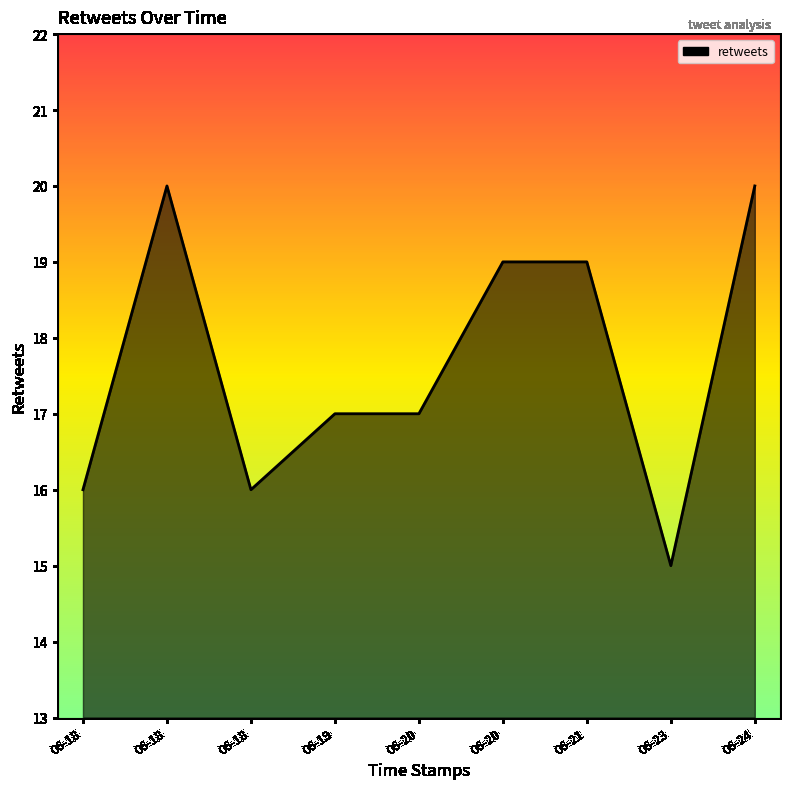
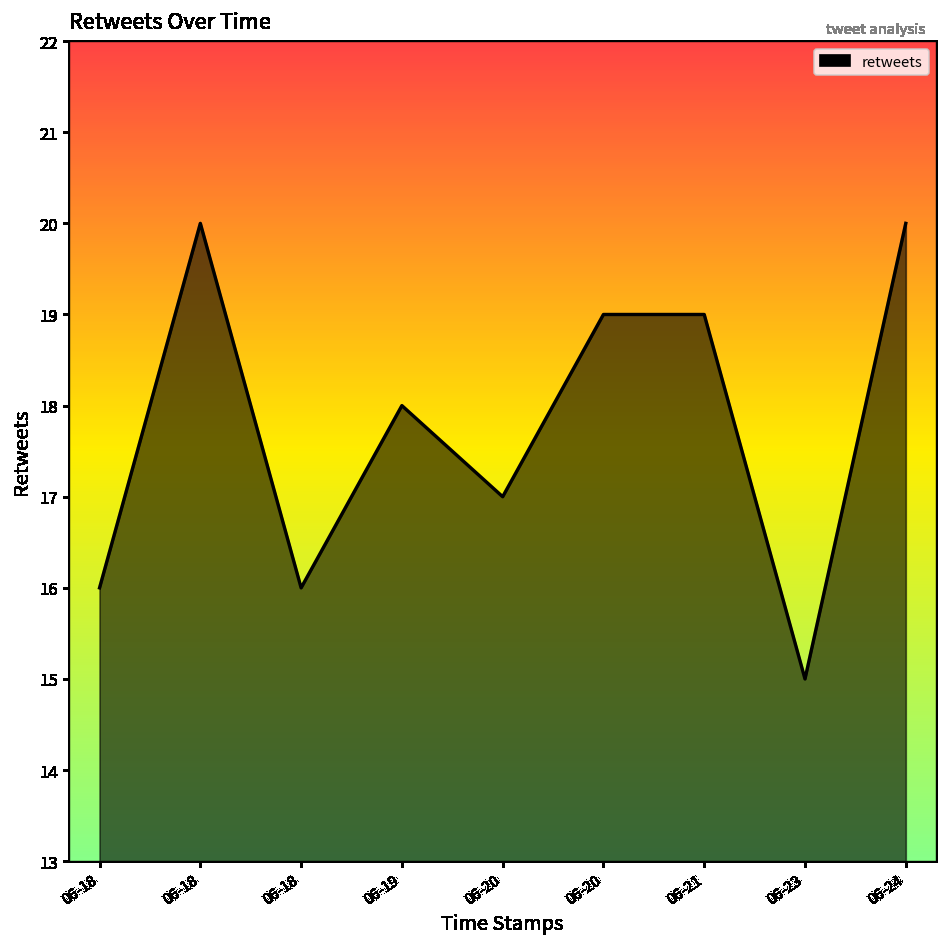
06-19: 17 -> 18
